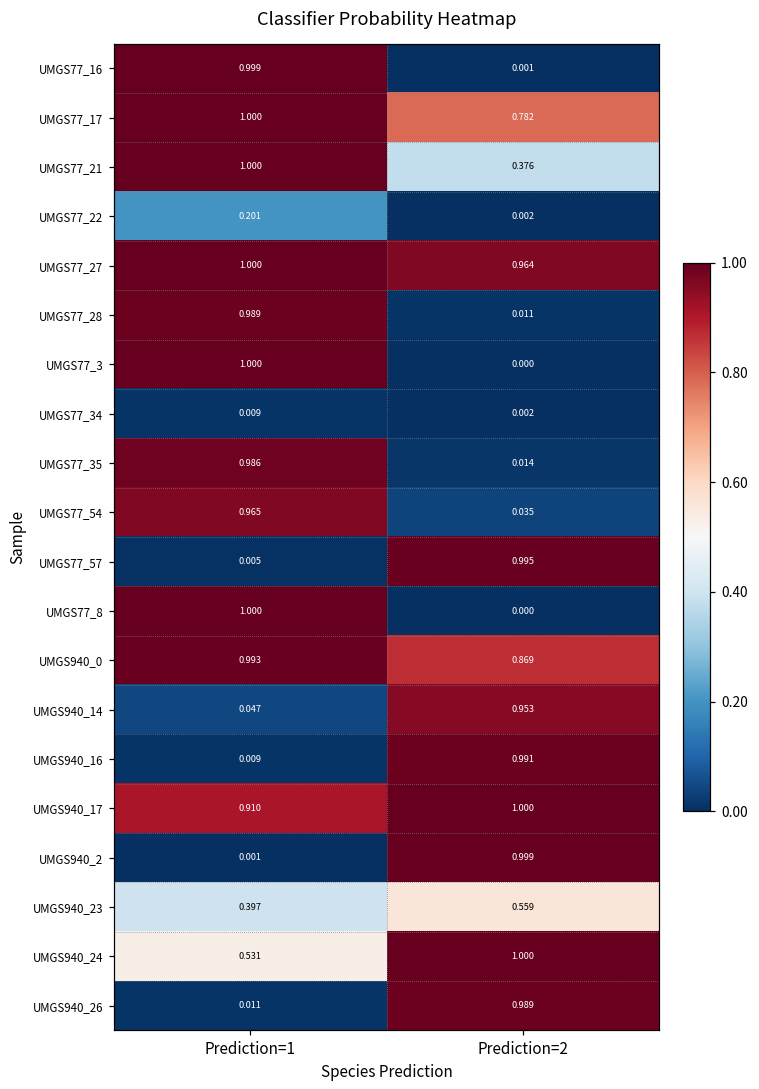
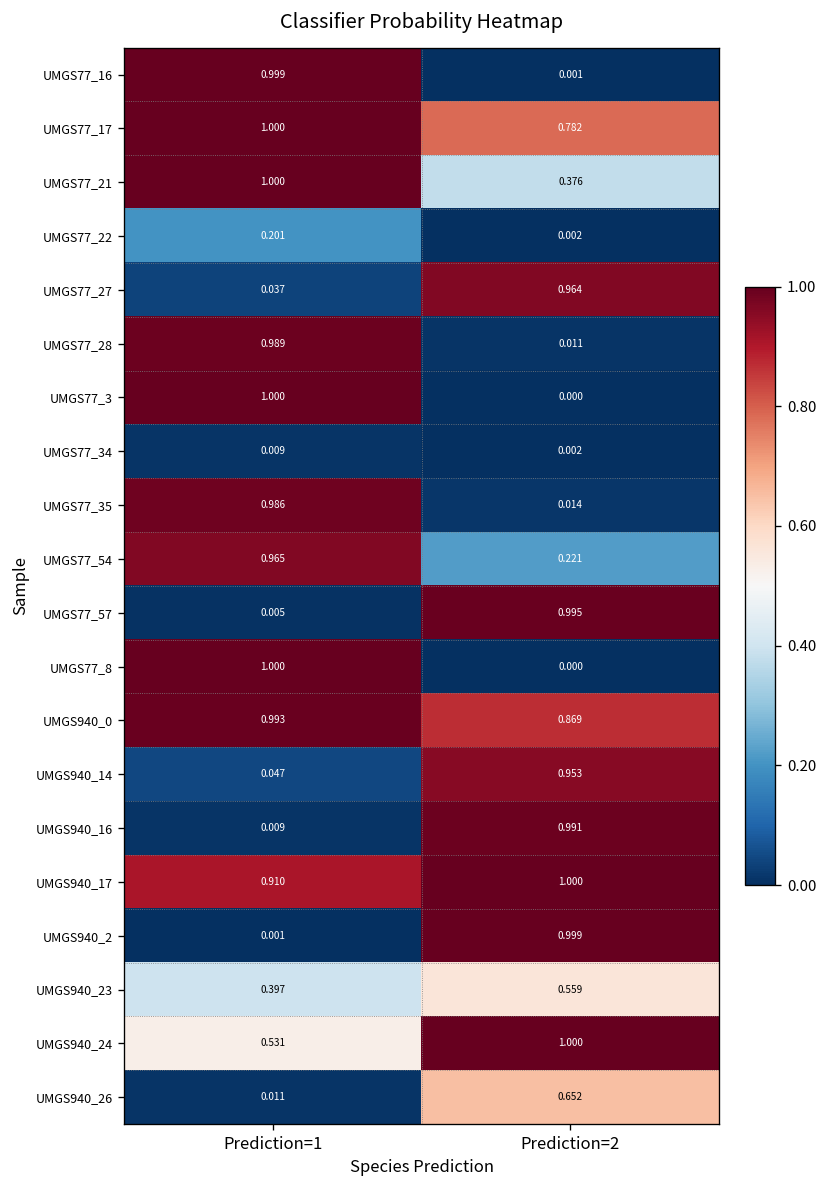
UMGS77_27, Prediction=1: 1.000 -> 0.037
UMGS77_54, Prediction=2: 0.035 -> 0.221
UMGS940_26, Prediction=2: 0.989 -> 0.652
